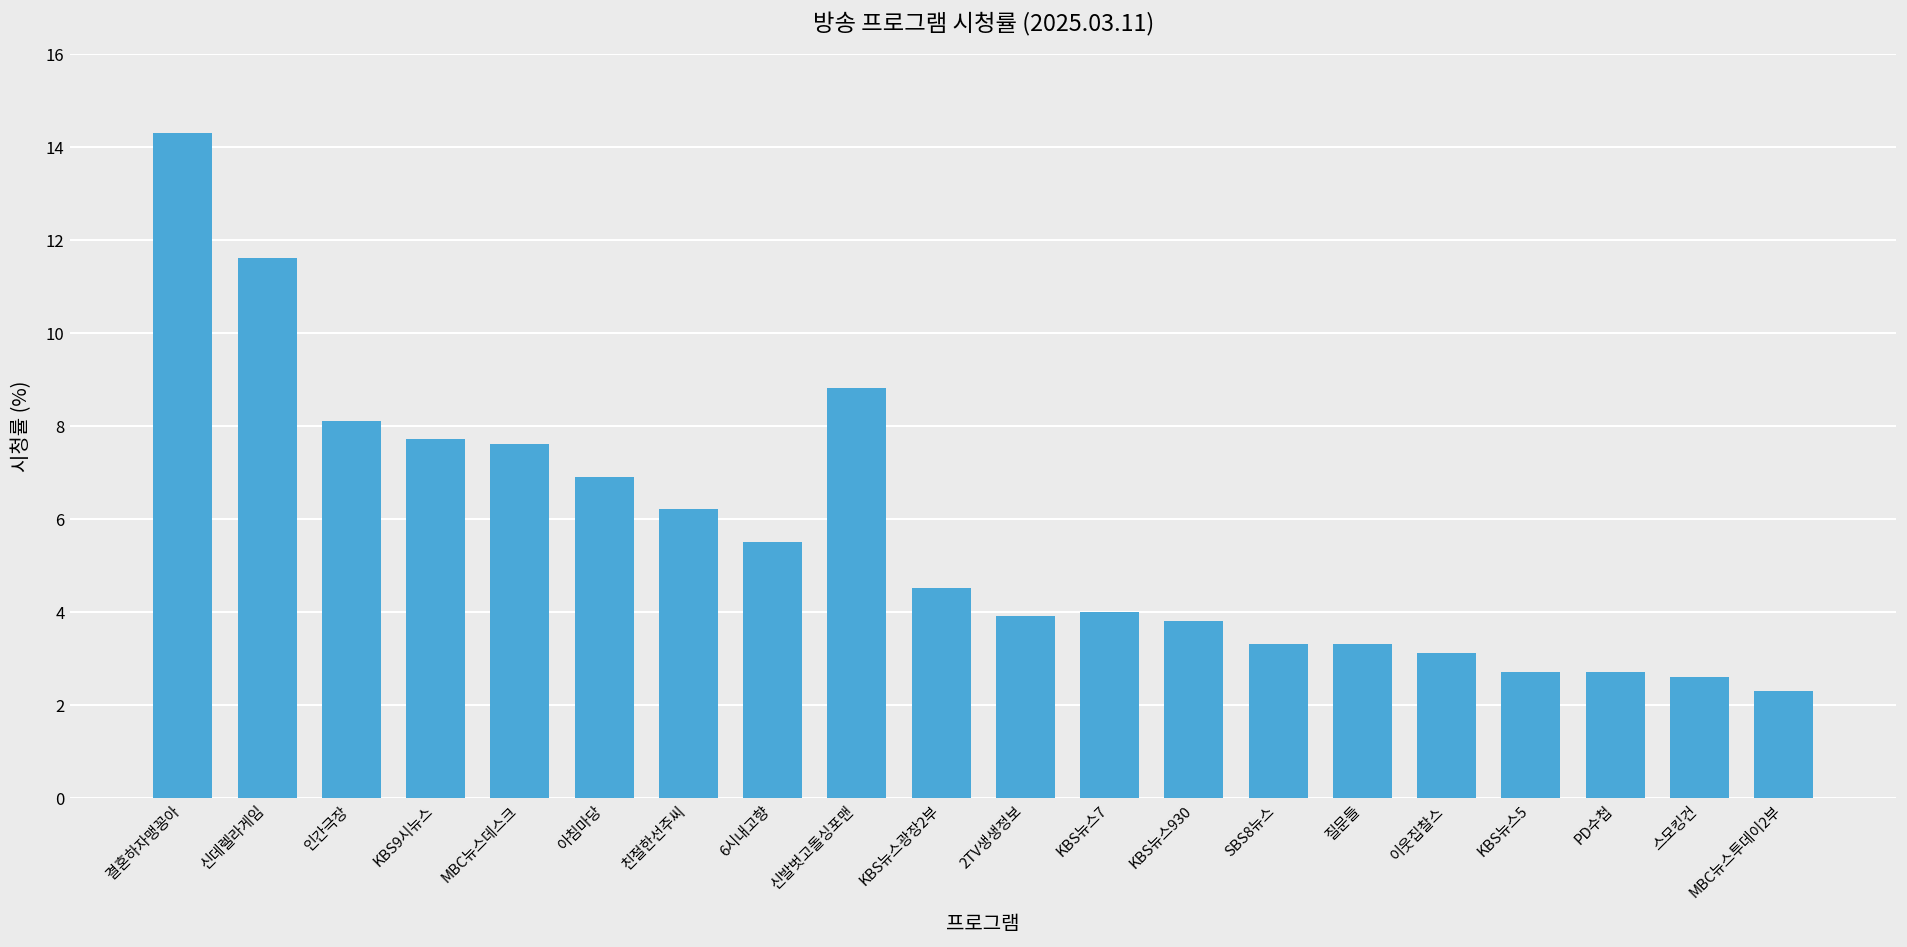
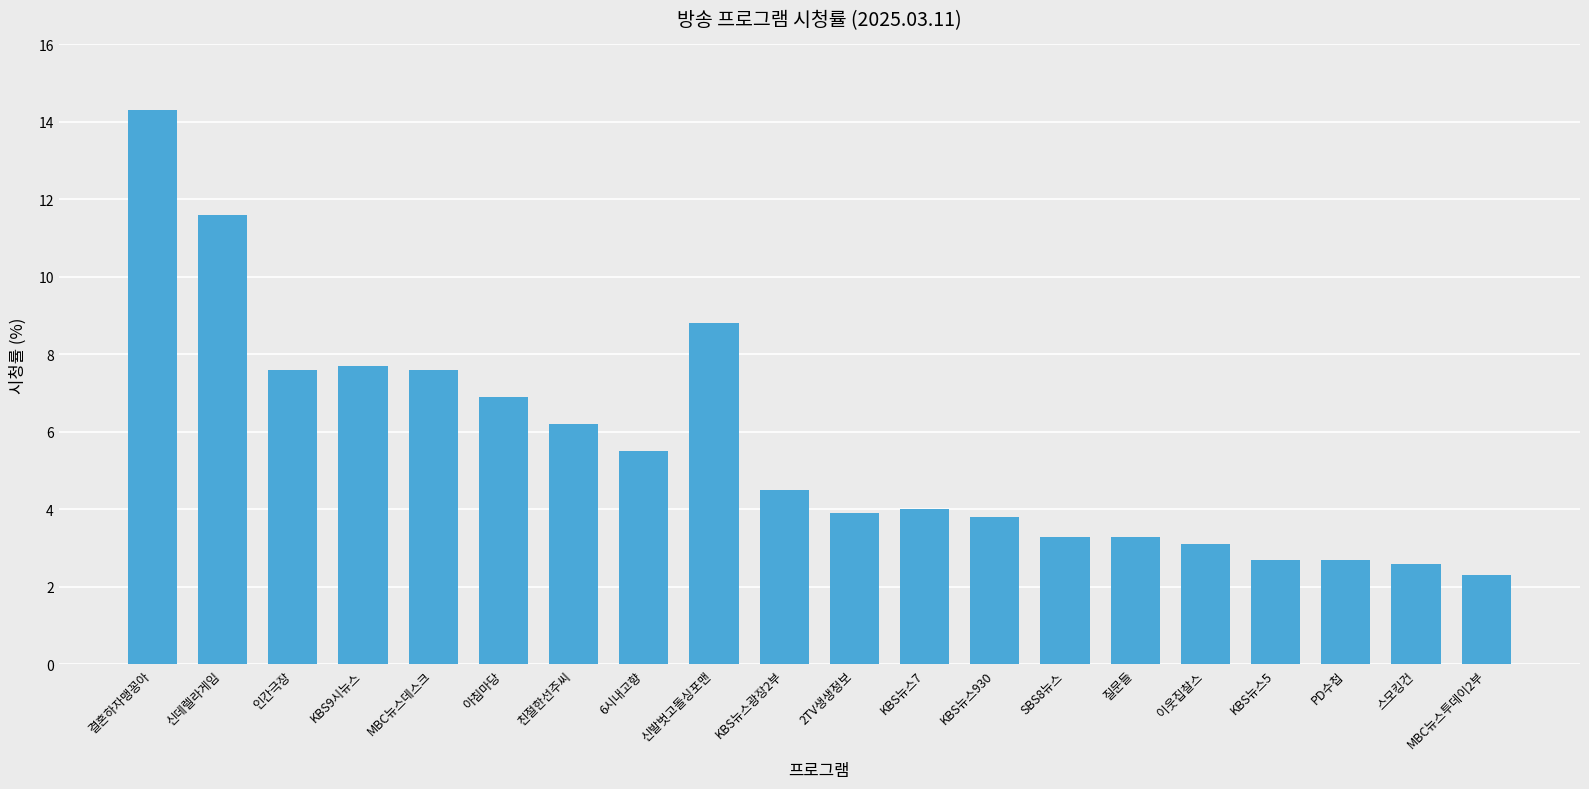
인간극장: 8.1 -> 7.6
